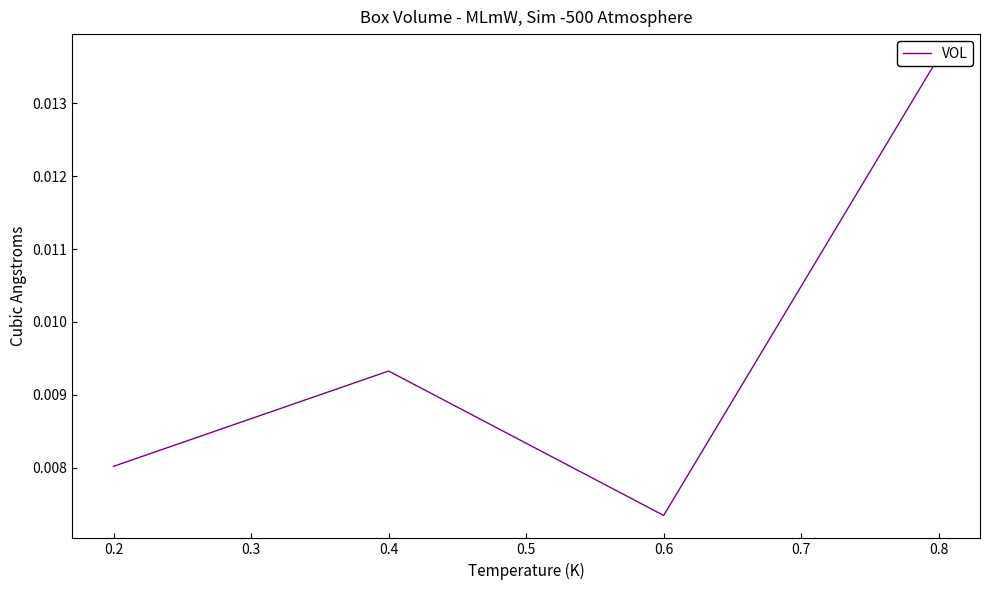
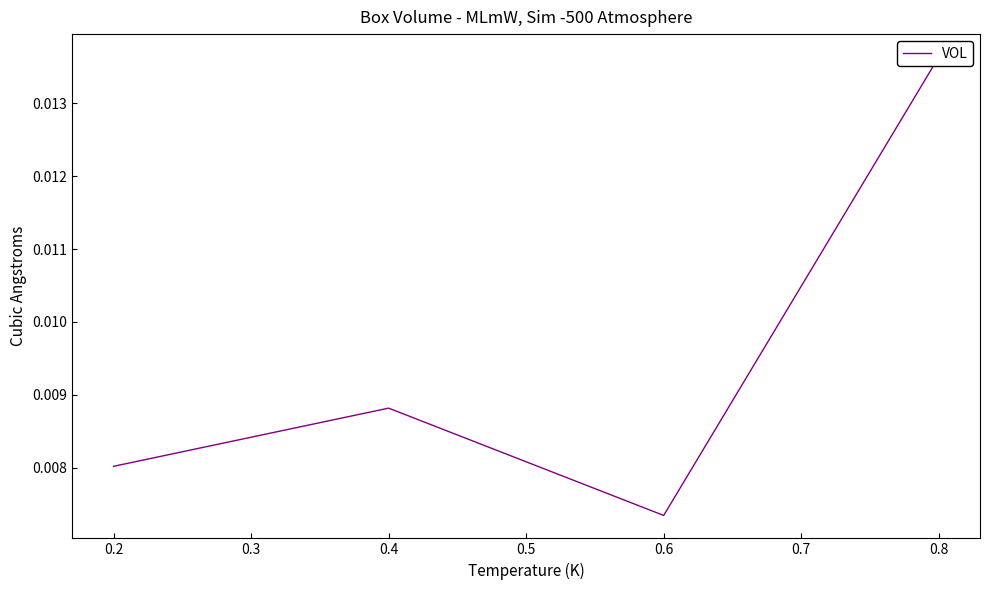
0.4: 0.0093 -> 0.0088
